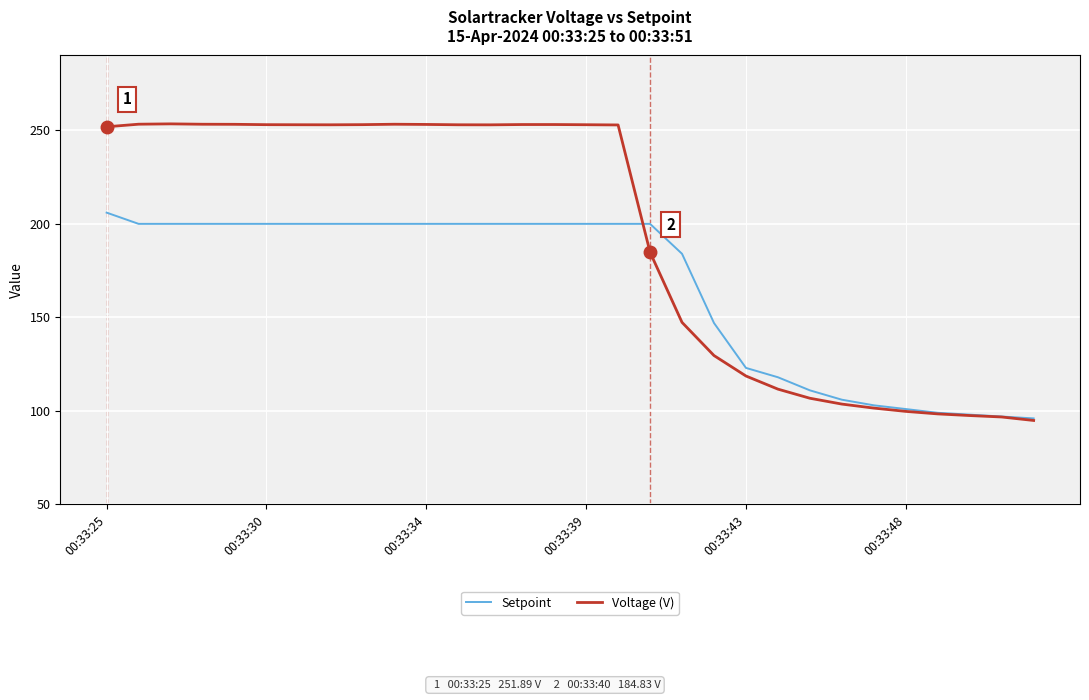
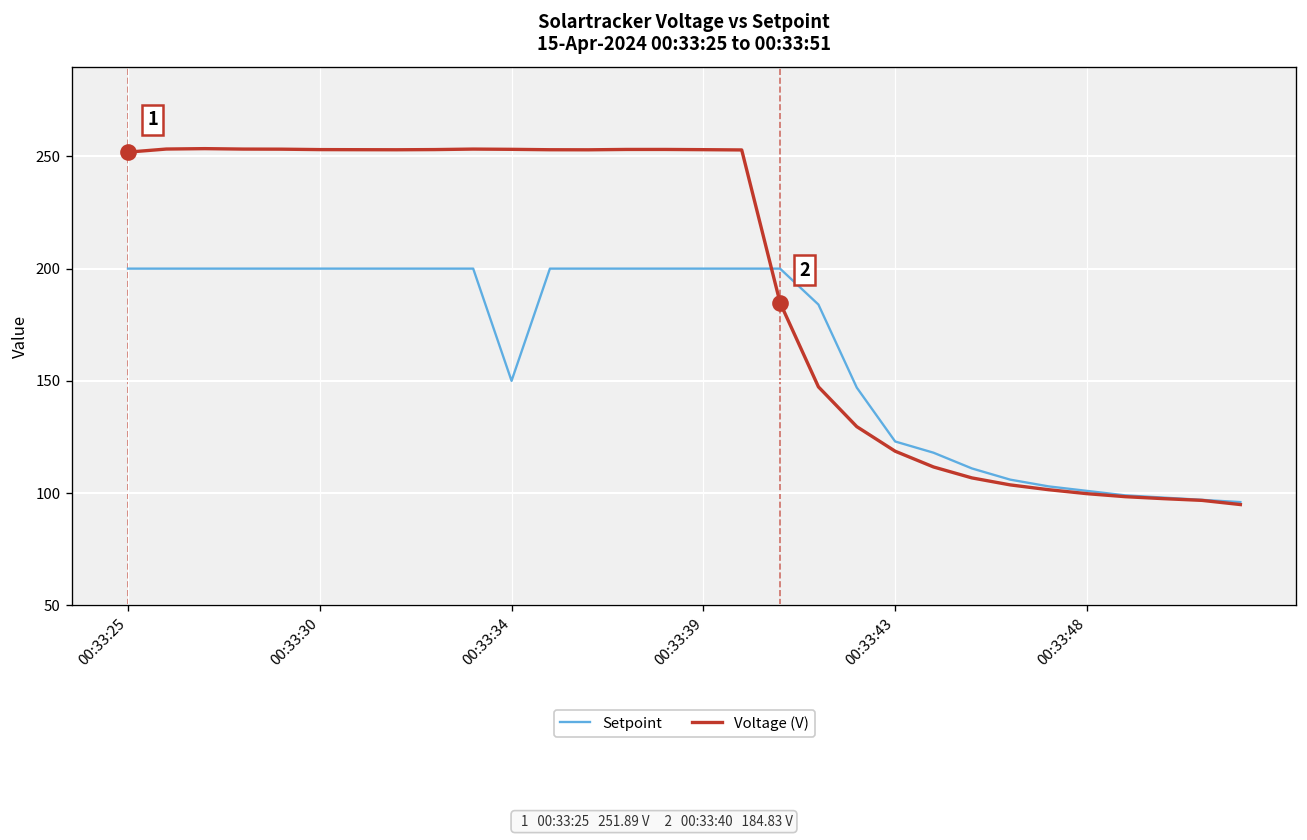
Setpoint, 00:33:25: 206 -> 200
Setpoint, 00:33:34: 200 -> 150
